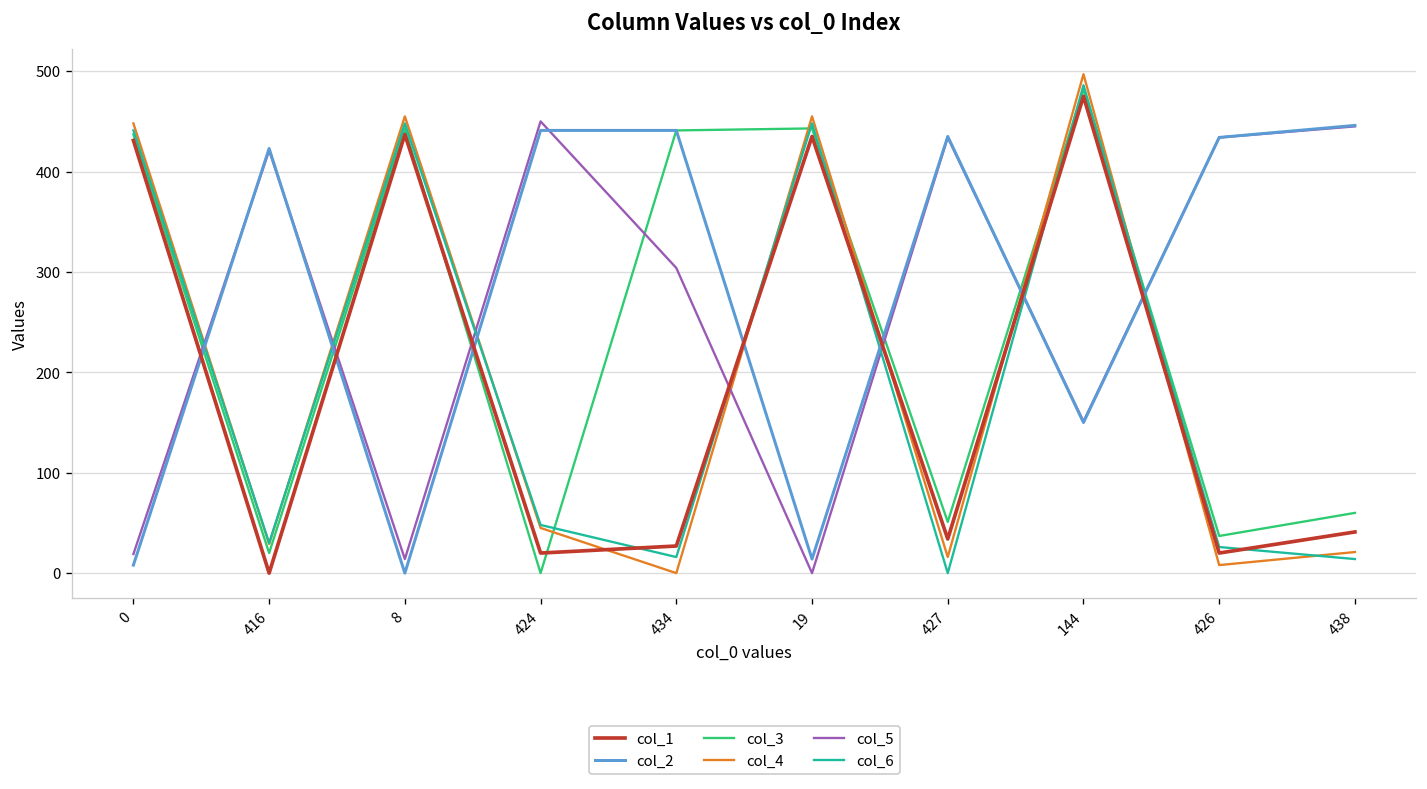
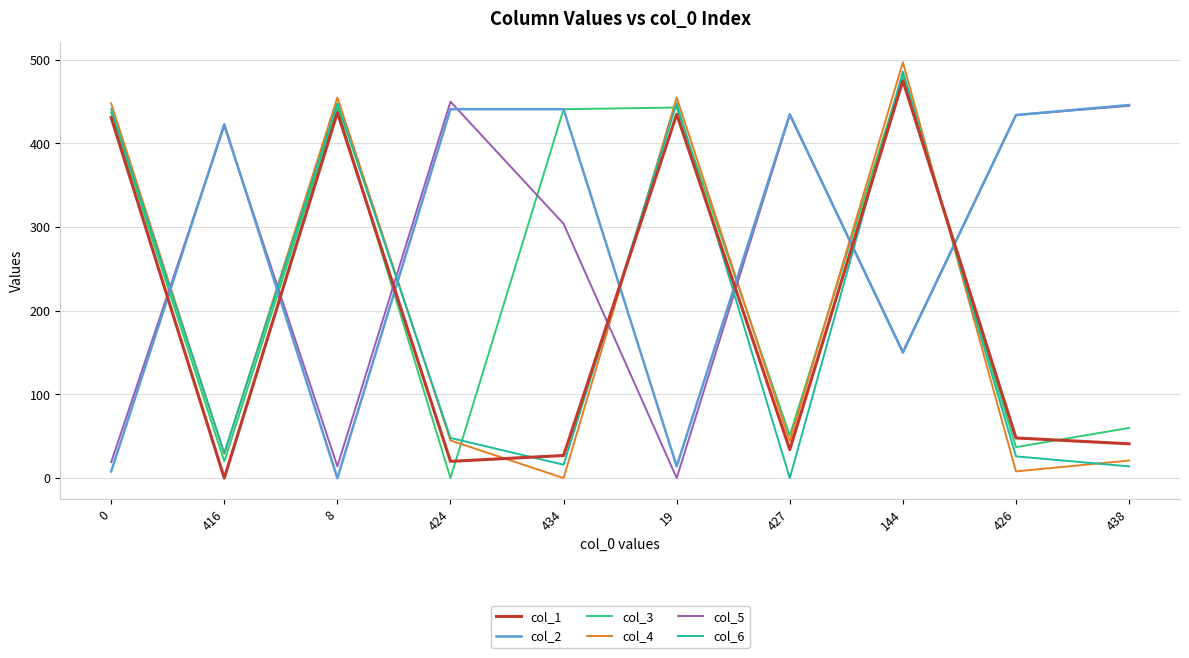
col_4, 427: 20 -> 40
col_1, 426: 20 -> 50
